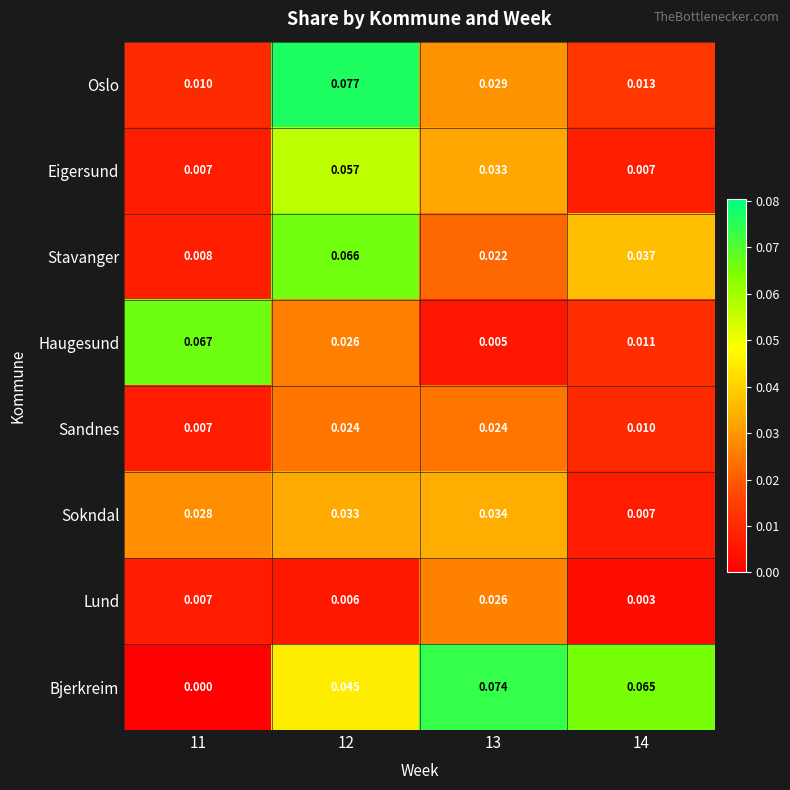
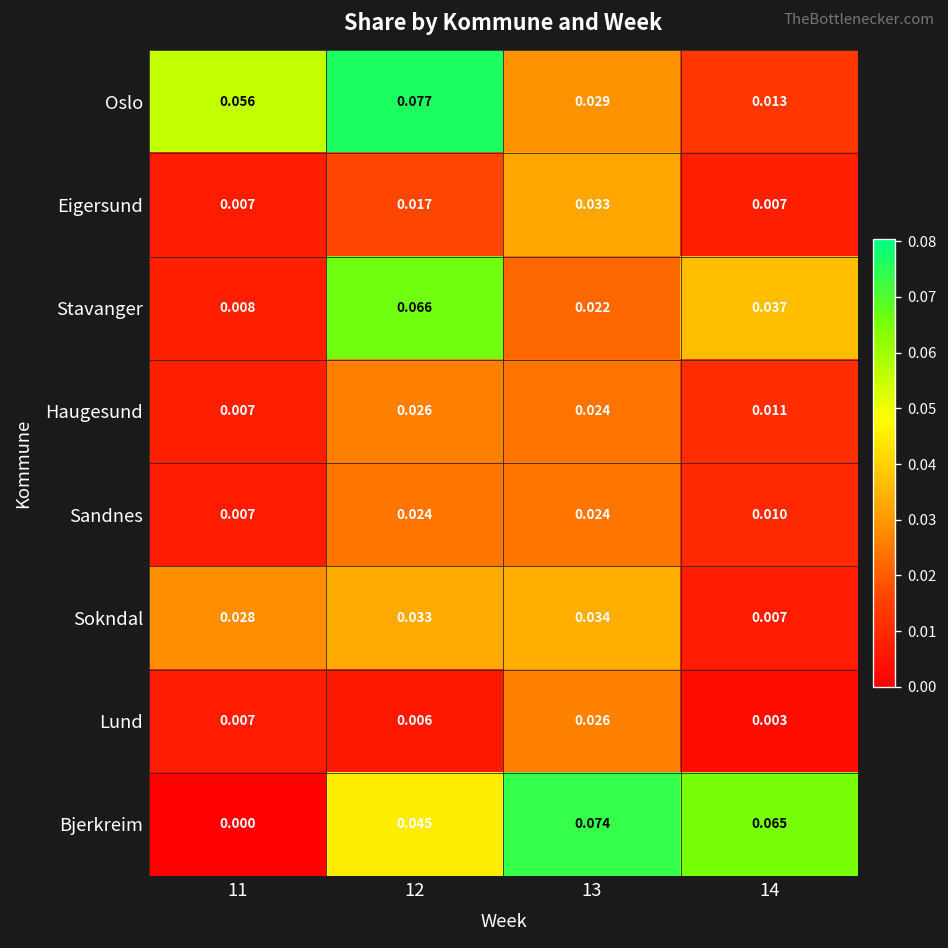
Oslo, 11: 0.010 -> 0.056
Eigersund, 12: 0.057 -> 0.017
Haugesund, 11: 0.067 -> 0.007
Haugesund, 13: 0.005 -> 0.024
